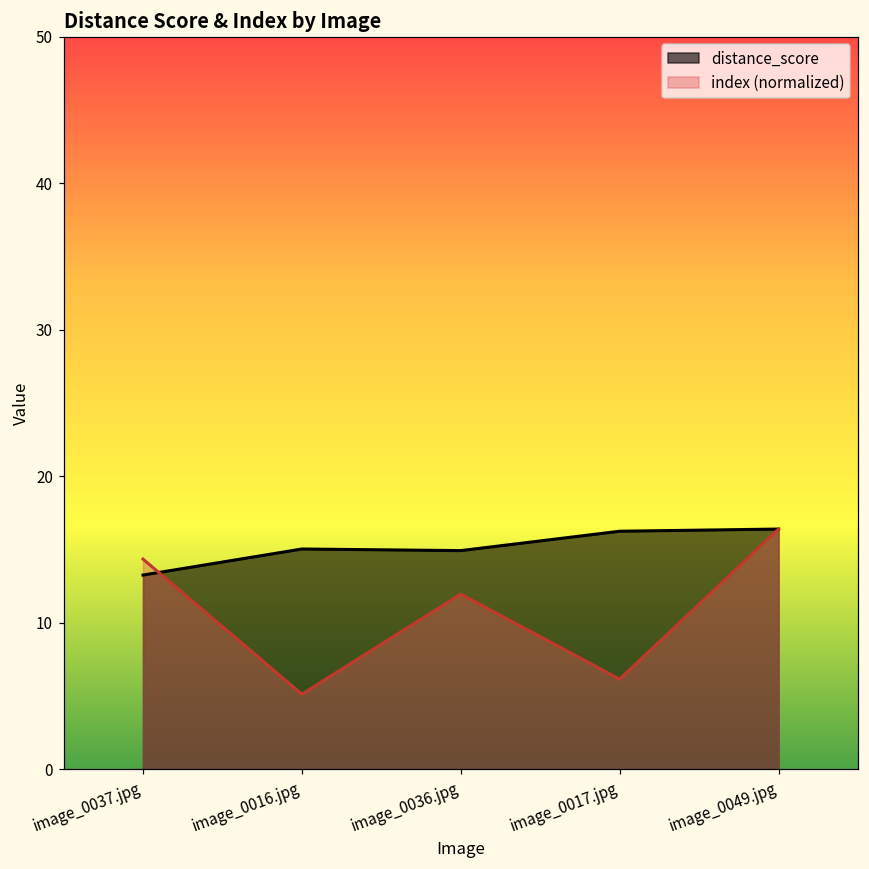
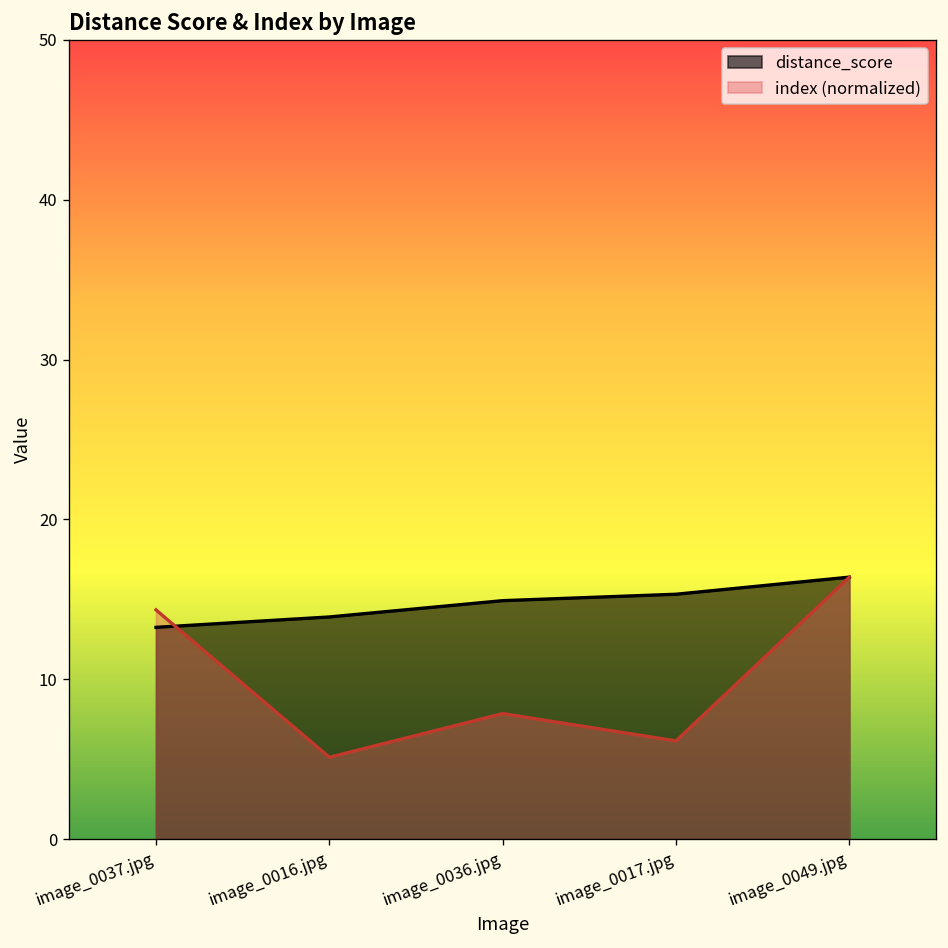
distance_score, image_0016.jpg: 15.0 -> 13.9
index (normalized), image_0036.jpg: 12.0 -> 7.9
distance_score, image_0017.jpg: 16.2 -> 15.3
